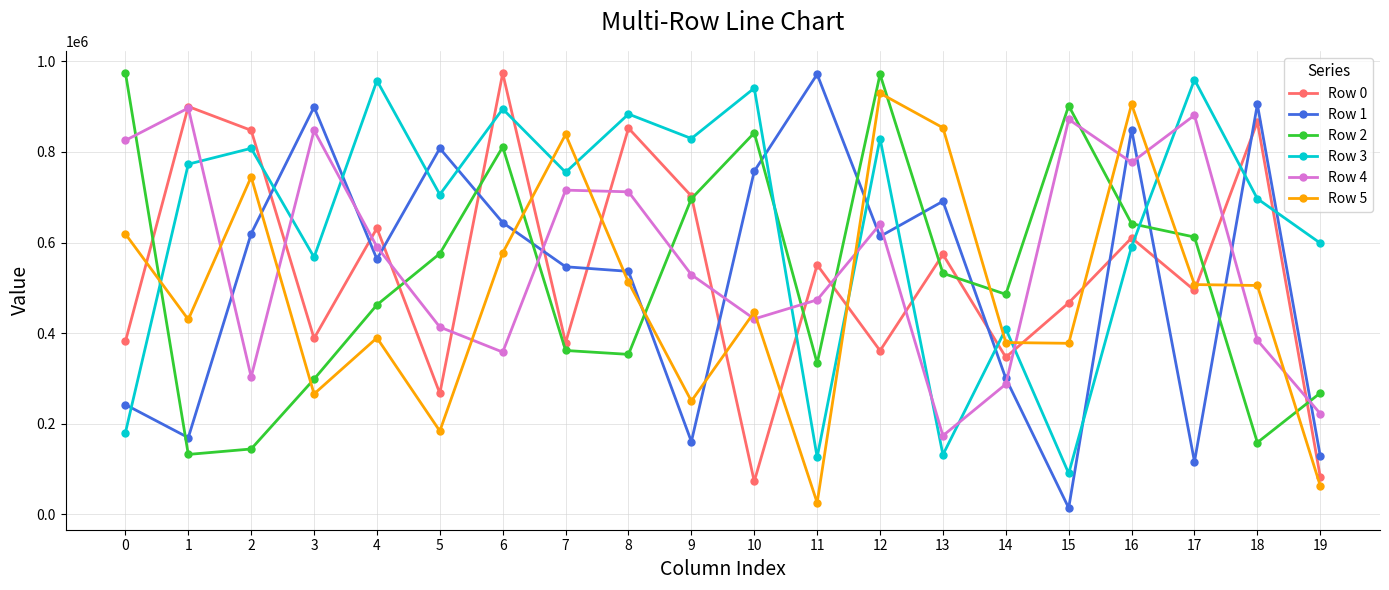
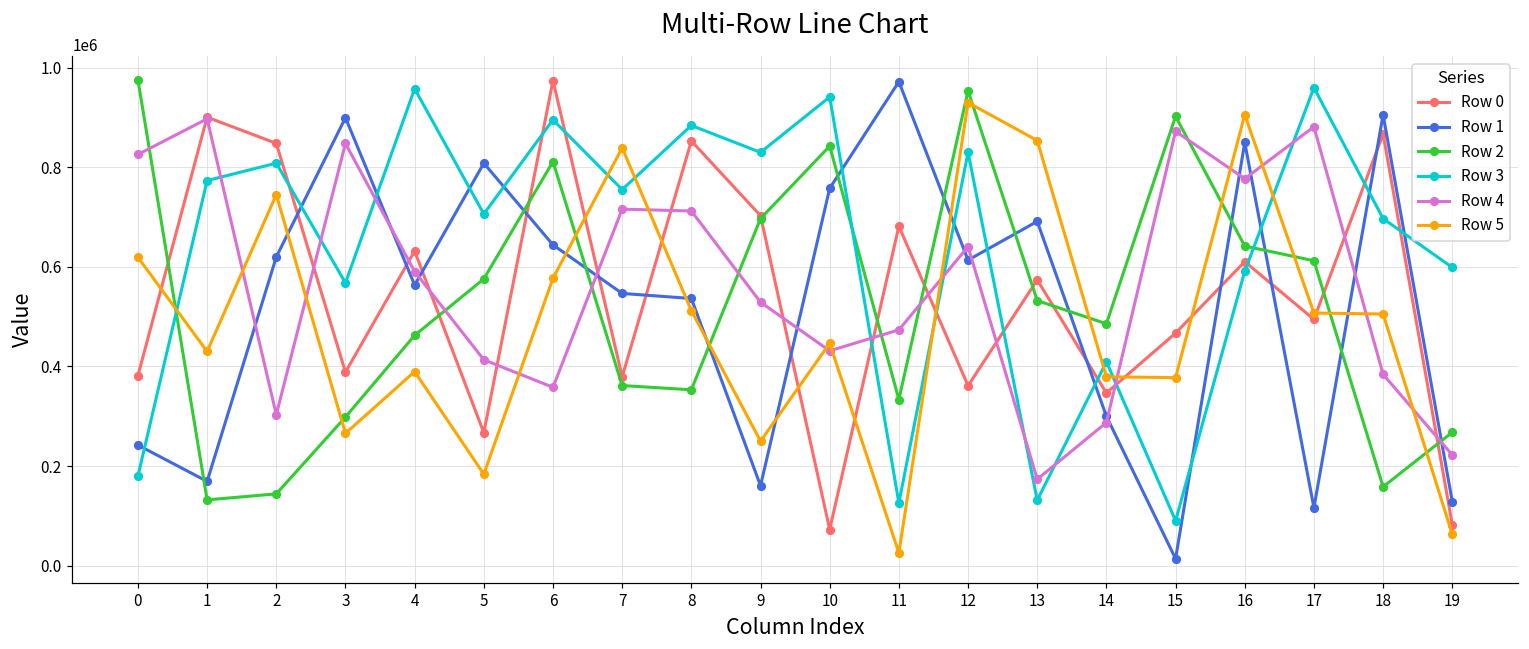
Row 0, 11: 550000 -> 680000
Row 2, 12: 970000 -> 950000
